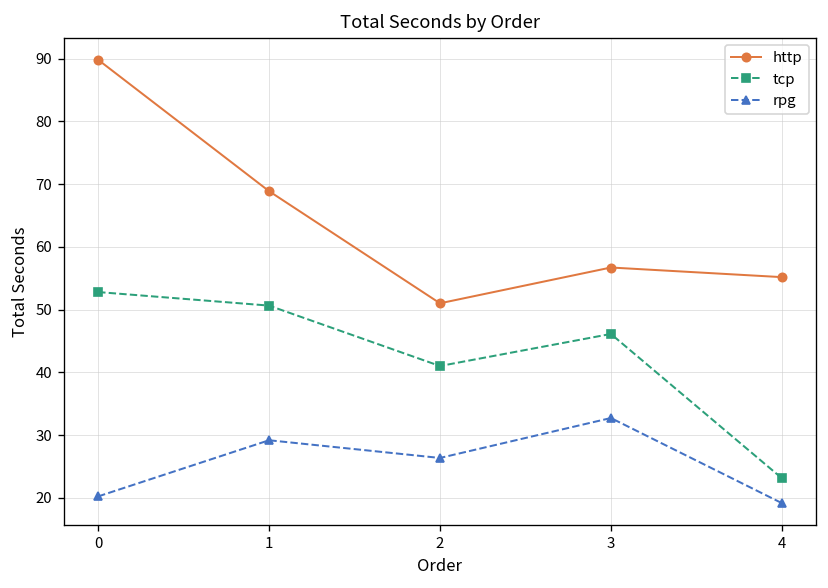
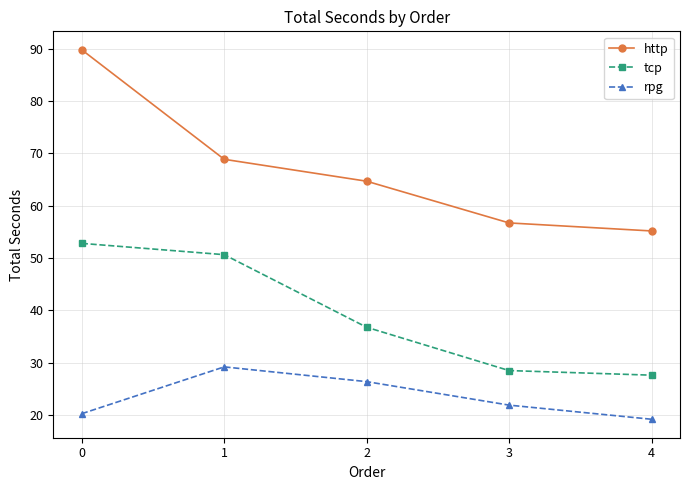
http, 2: 51 -> 65
tcp, 2: 41 -> 37
tcp, 3: 46 -> 28
rpg, 3: 33 -> 22
tcp, 4: 23 -> 28
